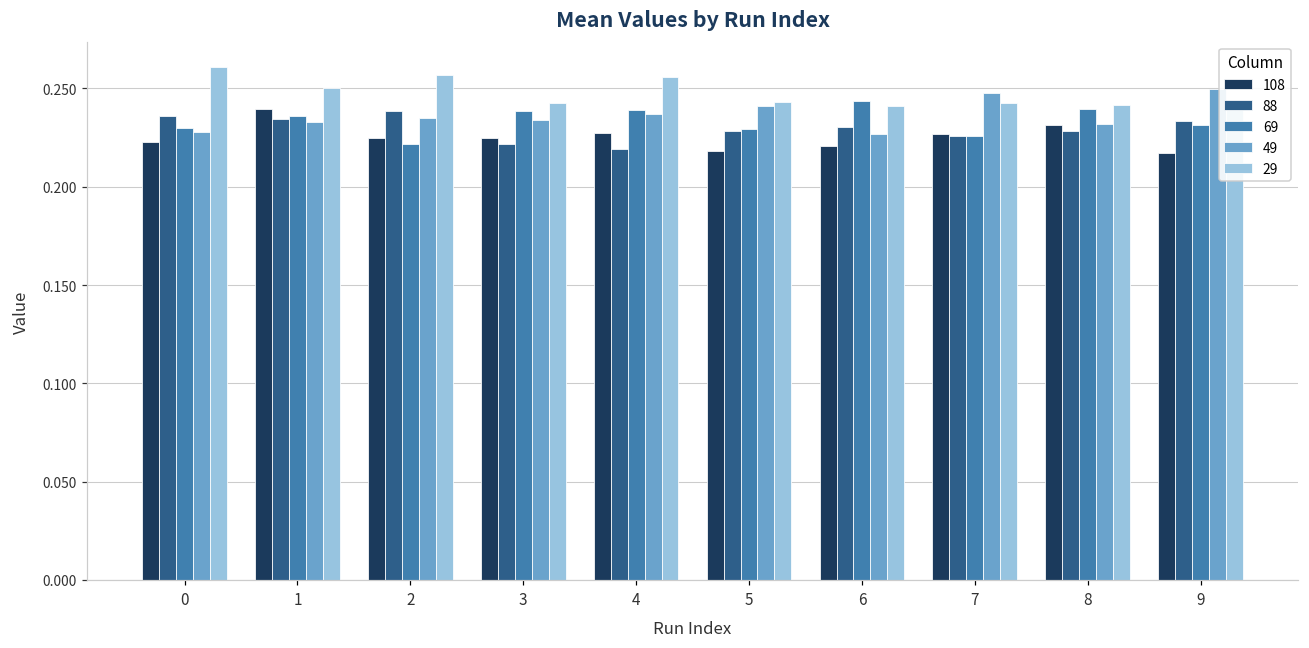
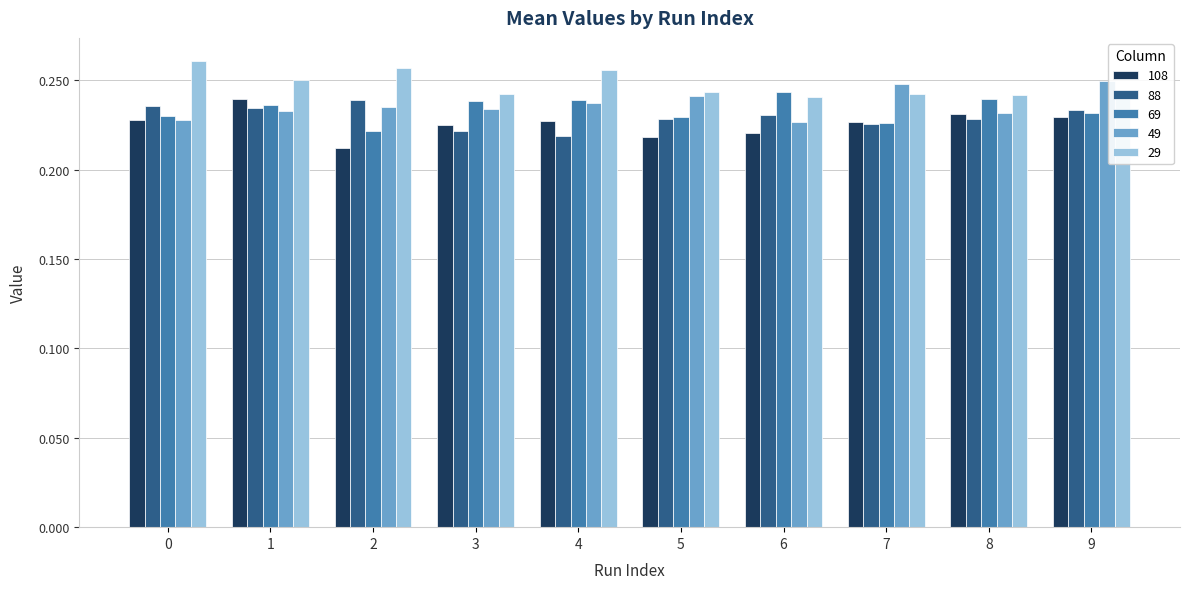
108, 0: 0.223 -> 0.228
108, 2: 0.225 -> 0.212
108, 9: 0.217 -> 0.230
